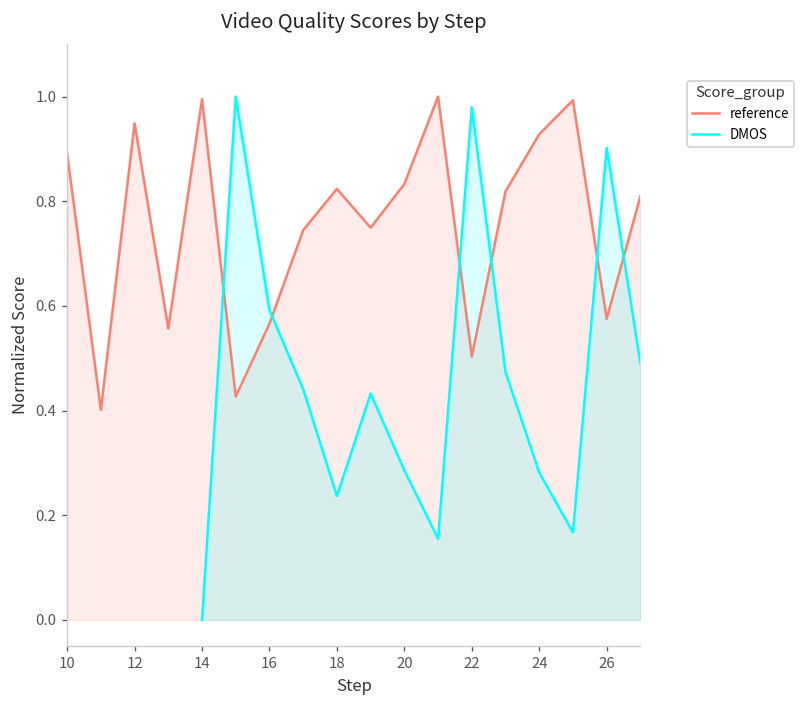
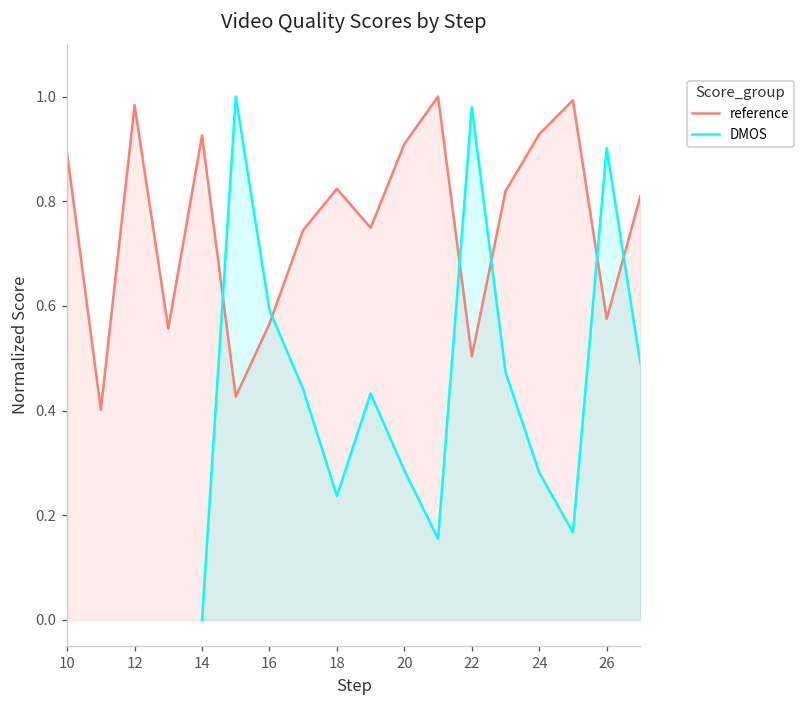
reference, 12: 0.95 -> 0.98
reference, 14: 1.00 -> 0.93
reference, 20: 0.83 -> 0.91
